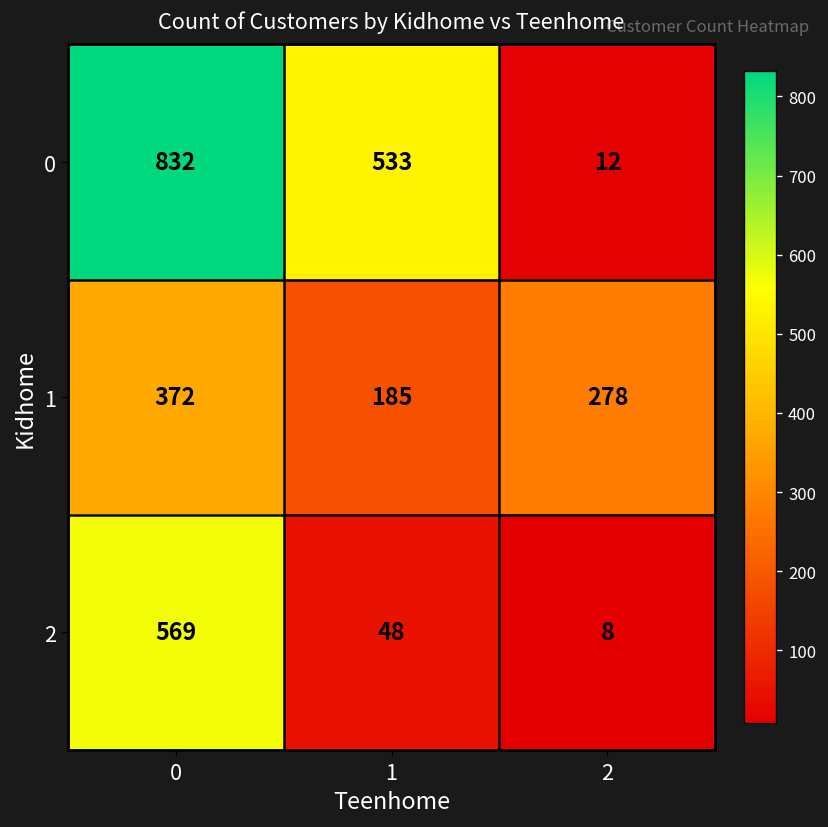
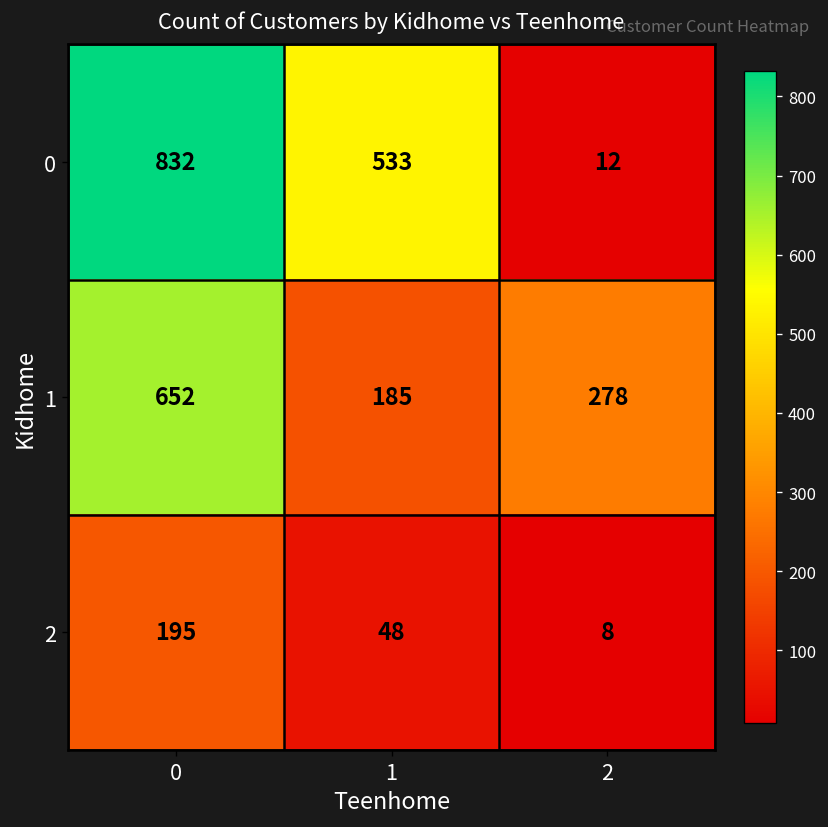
1, 0: 372 -> 652
2, 0: 569 -> 195
